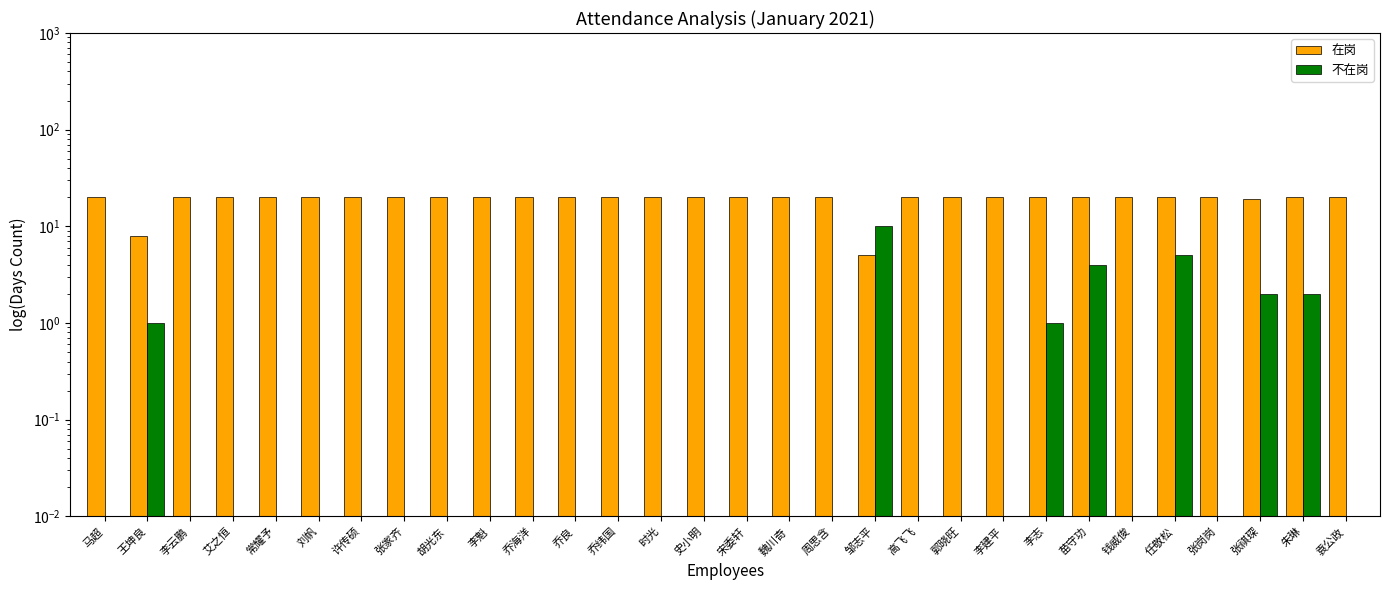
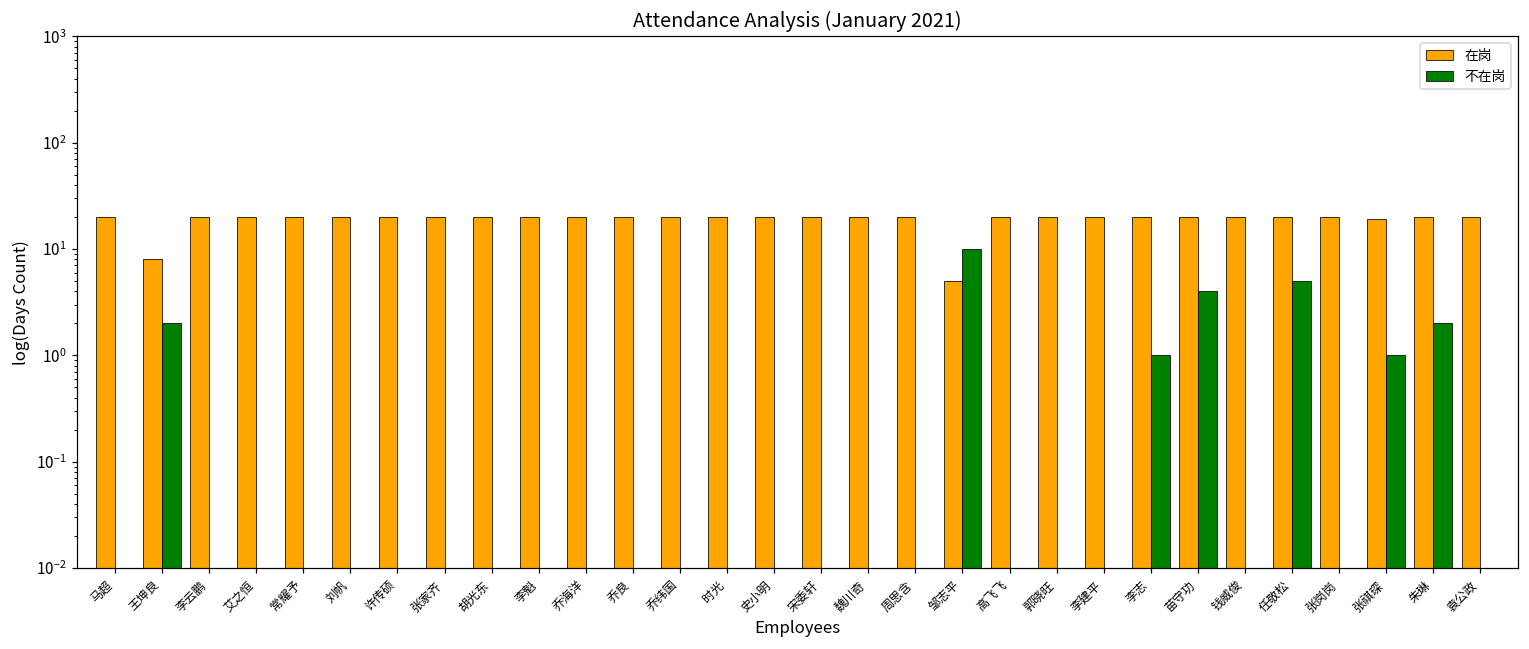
不在岗, 王坤良: 1 -> 2
不在岗, 张祺琛: 2 -> 1
